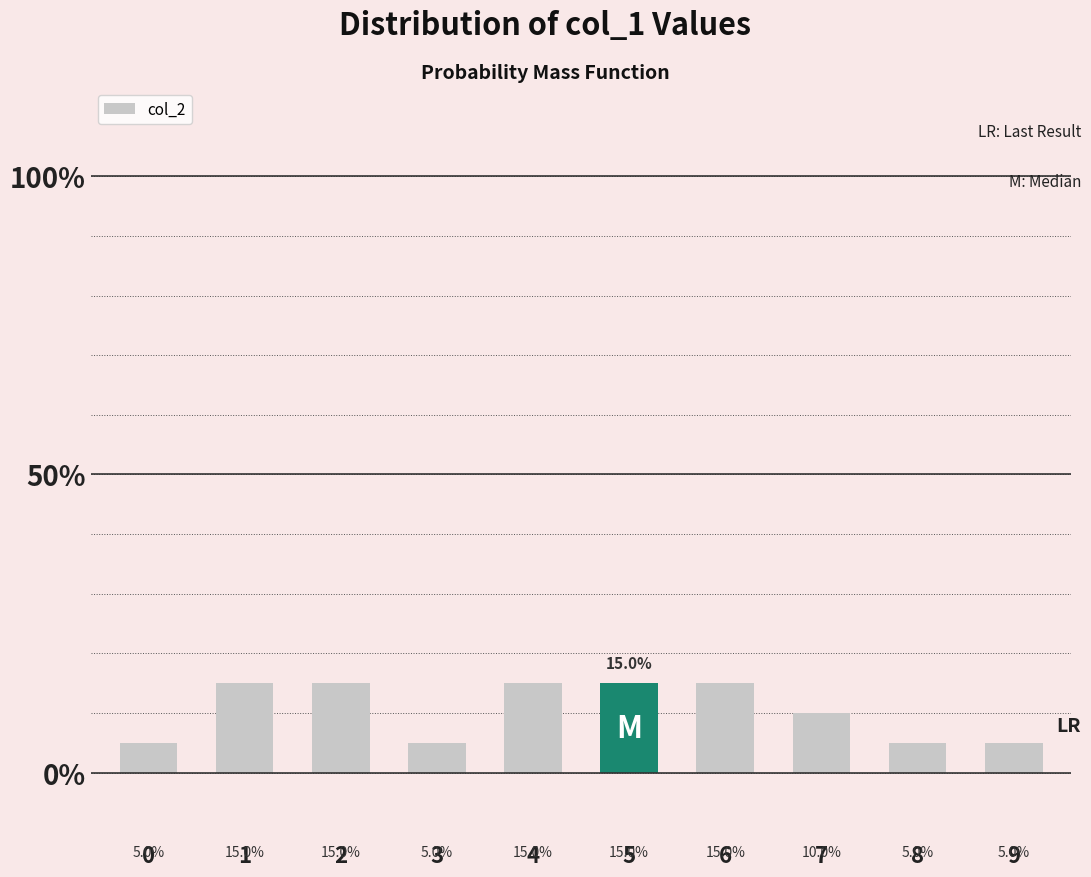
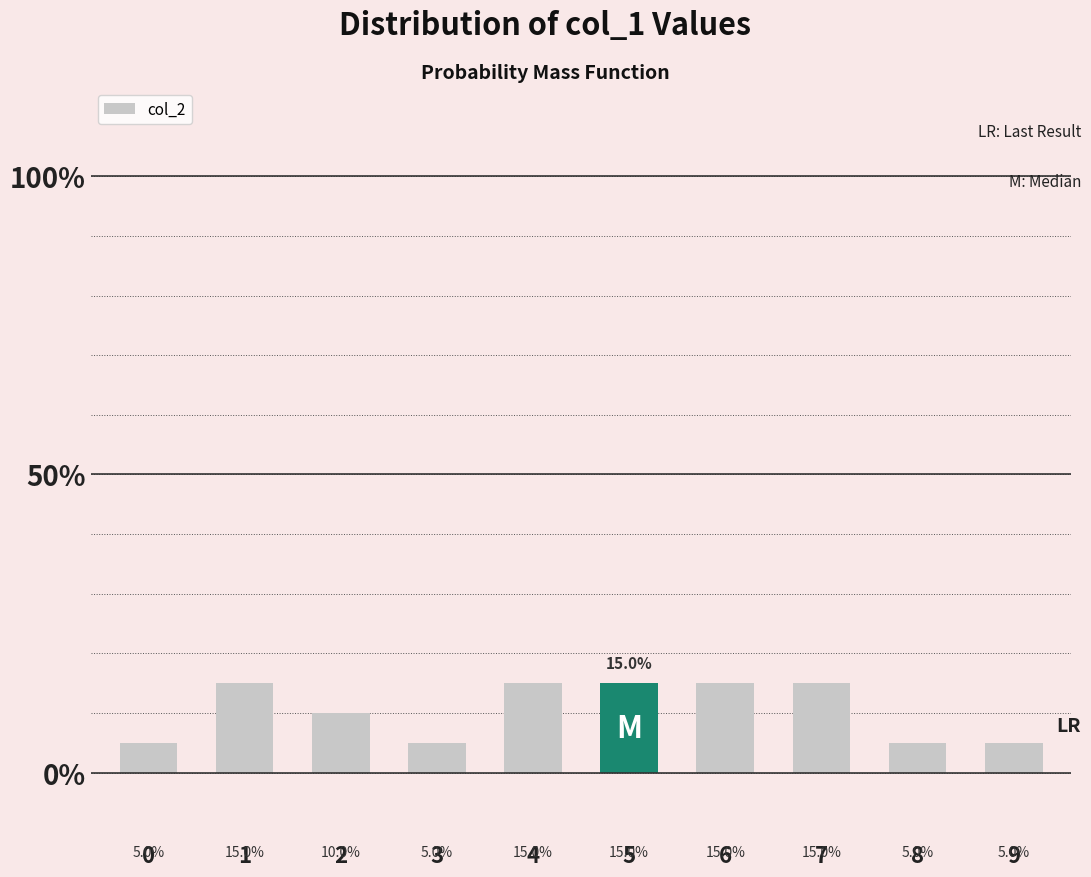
2: 15.0% -> 10.0%
7: 10.0% -> 15.0%
